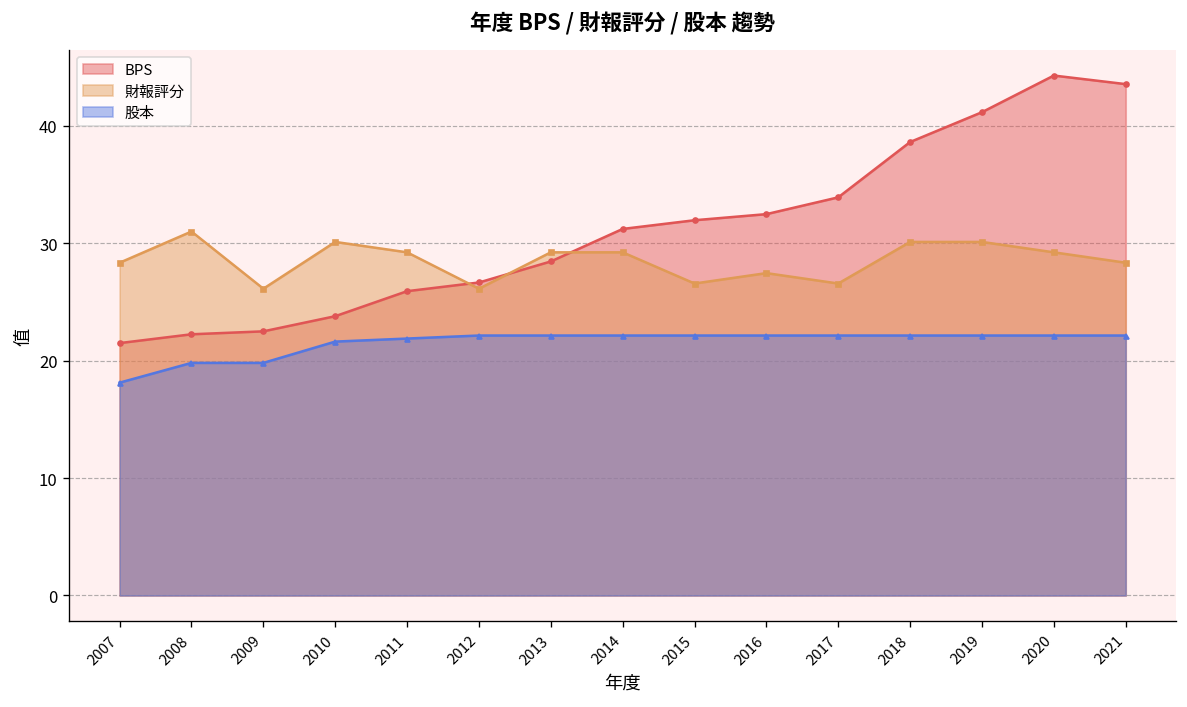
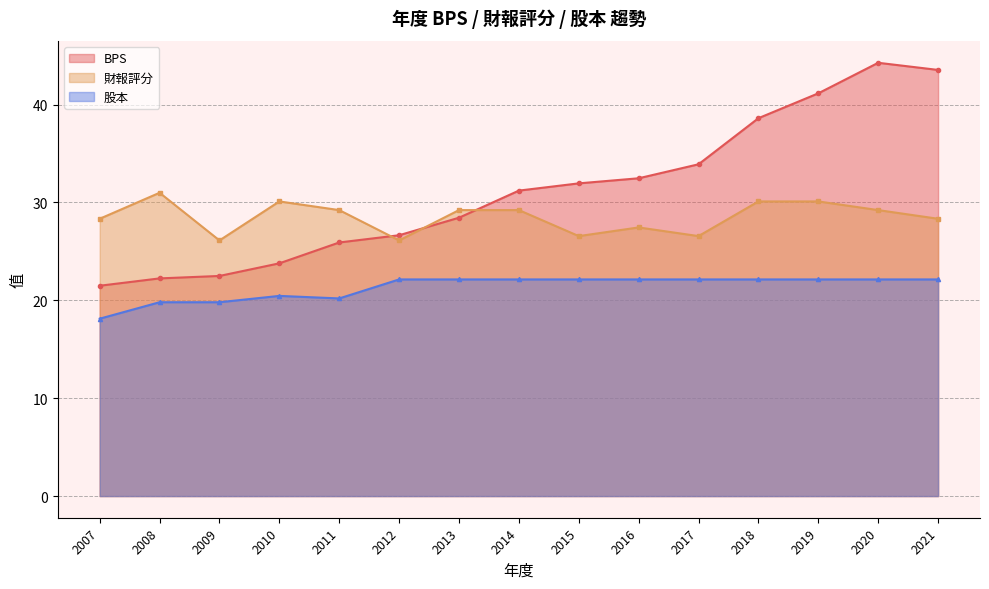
股本, 2010: 22 -> 20
股本, 2011: 22 -> 20
